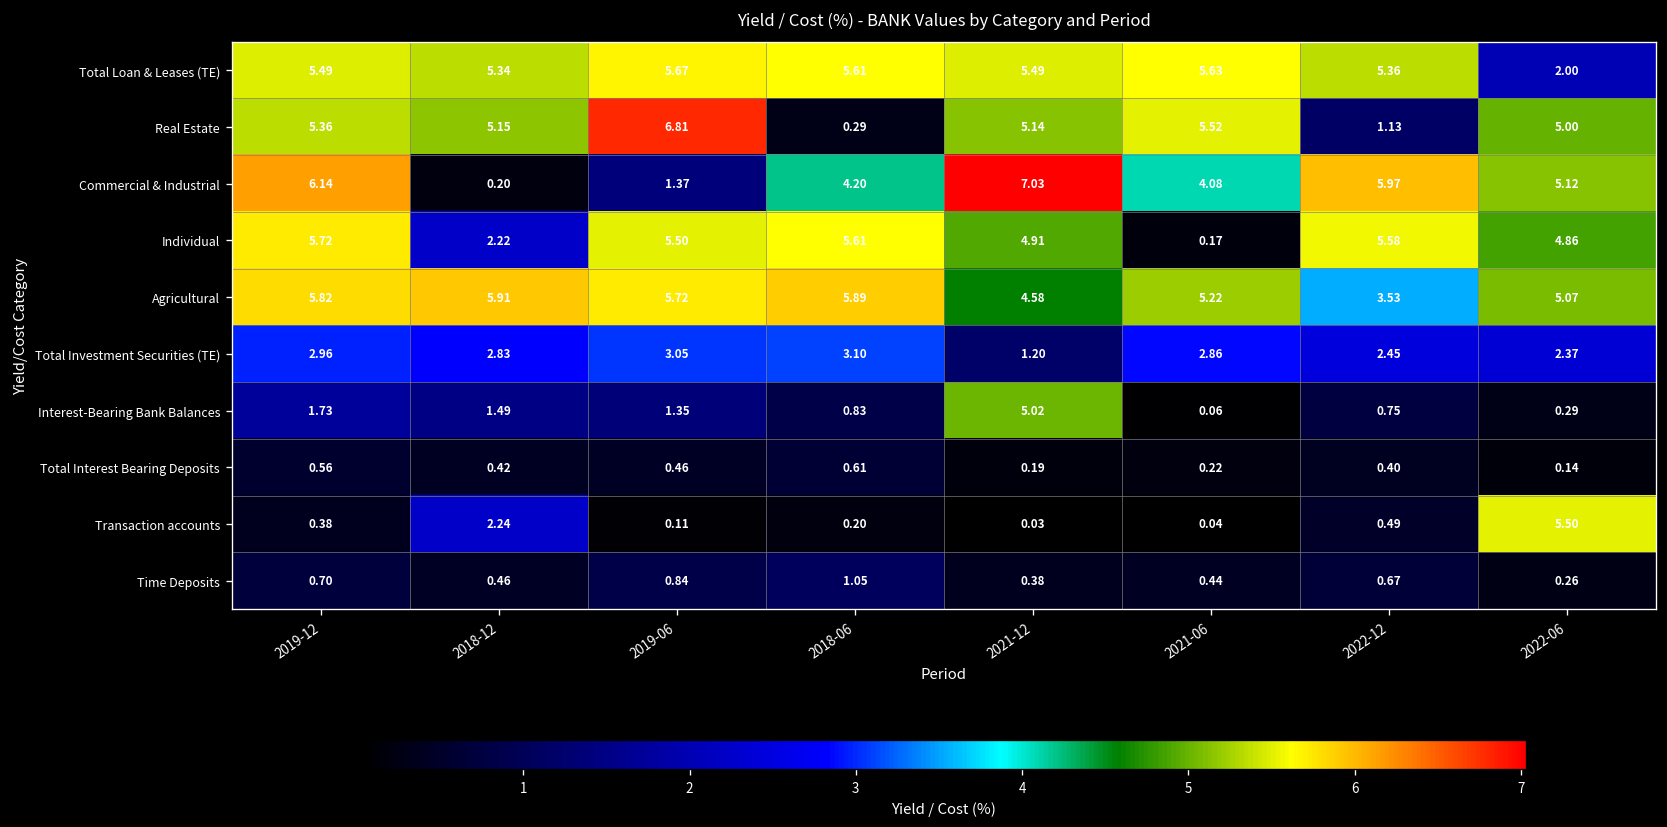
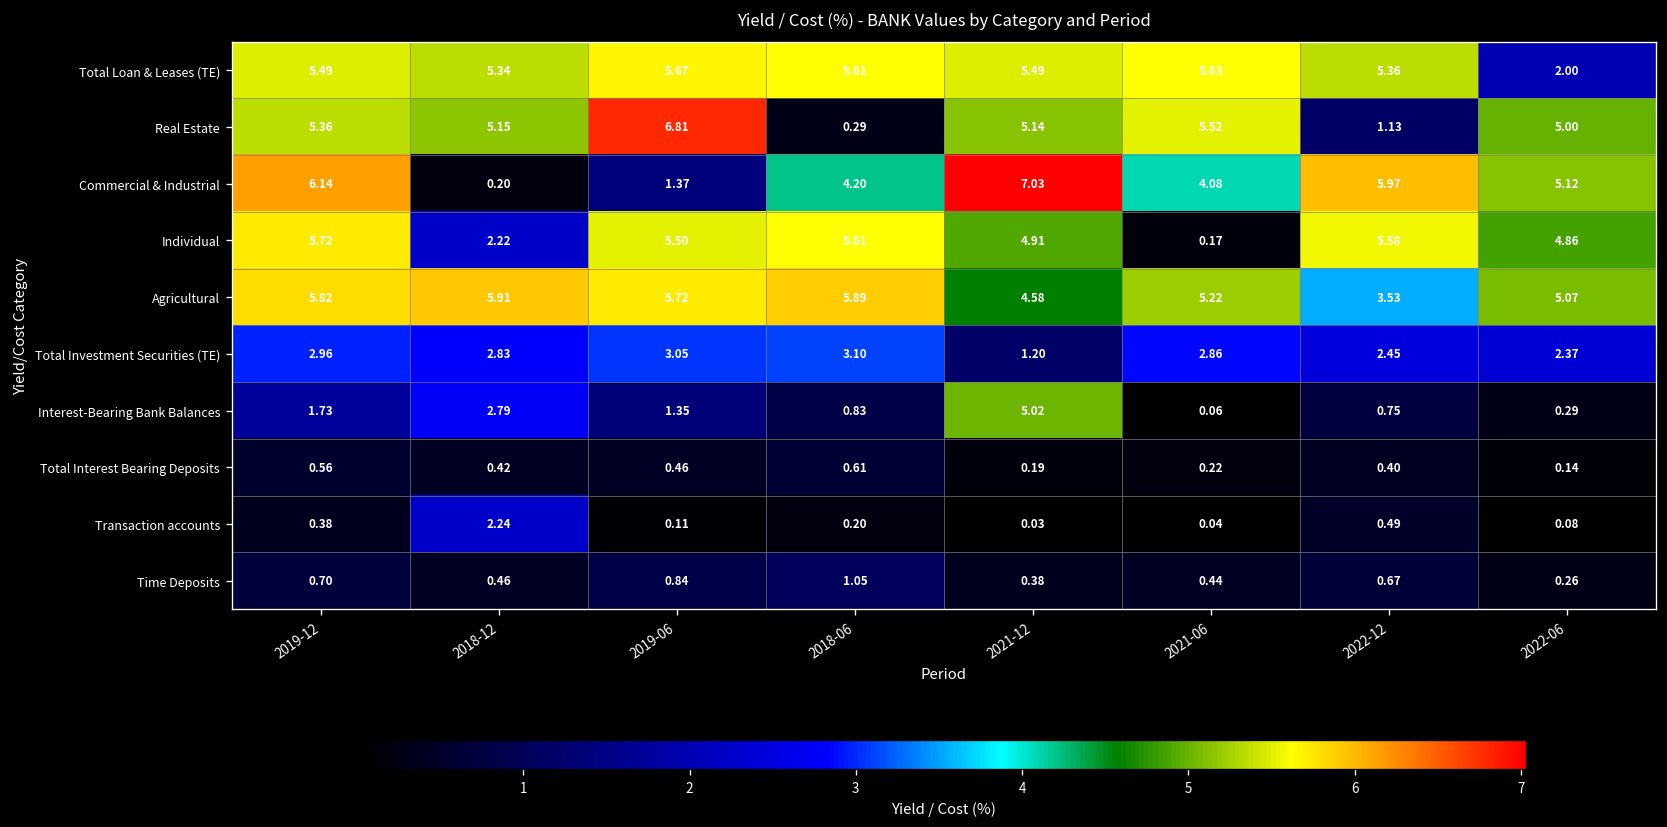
Interest-Bearing Bank Balances, 2018-12: 1.49 -> 2.79
Transaction accounts, 2022-06: 5.50 -> 0.08
